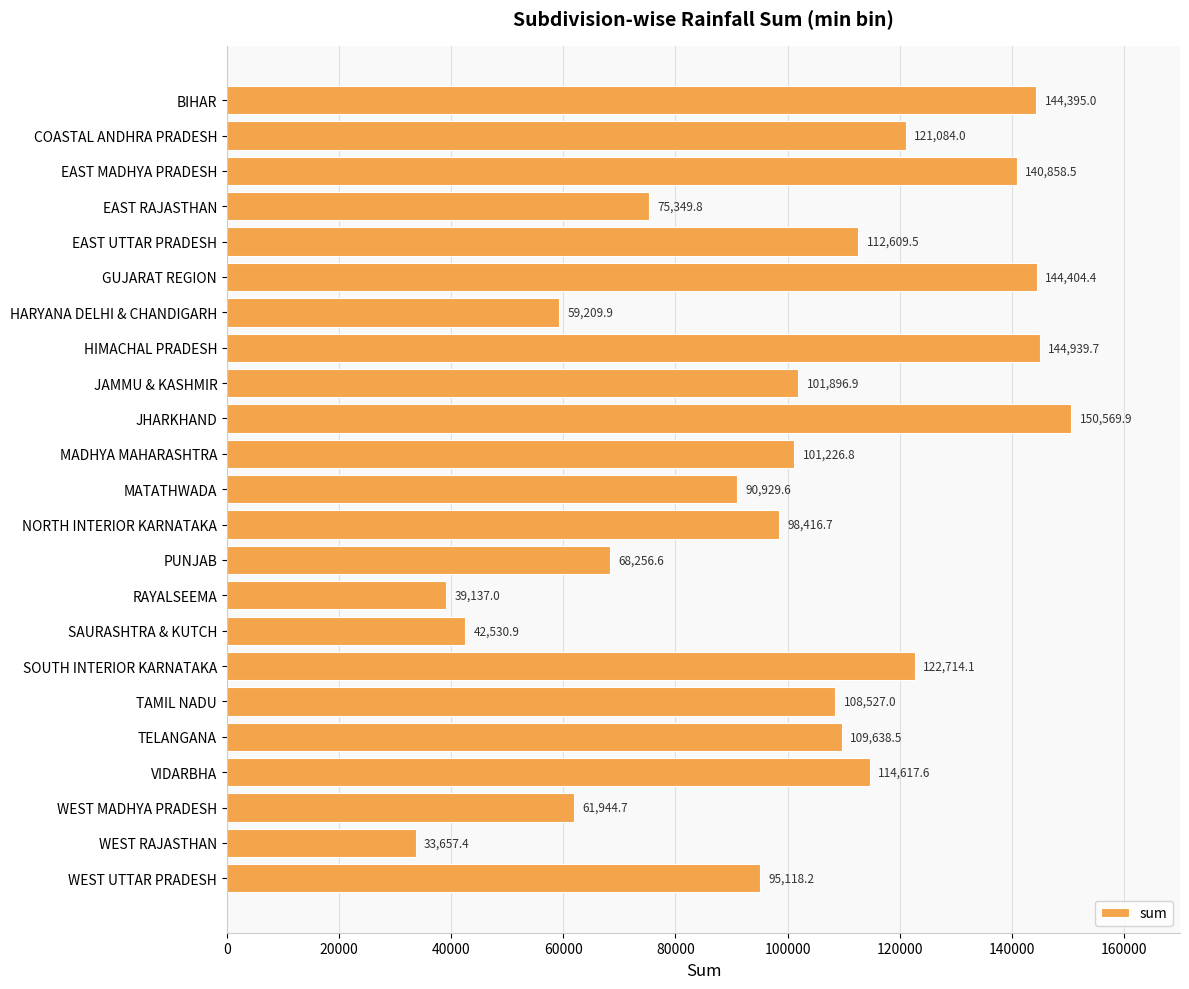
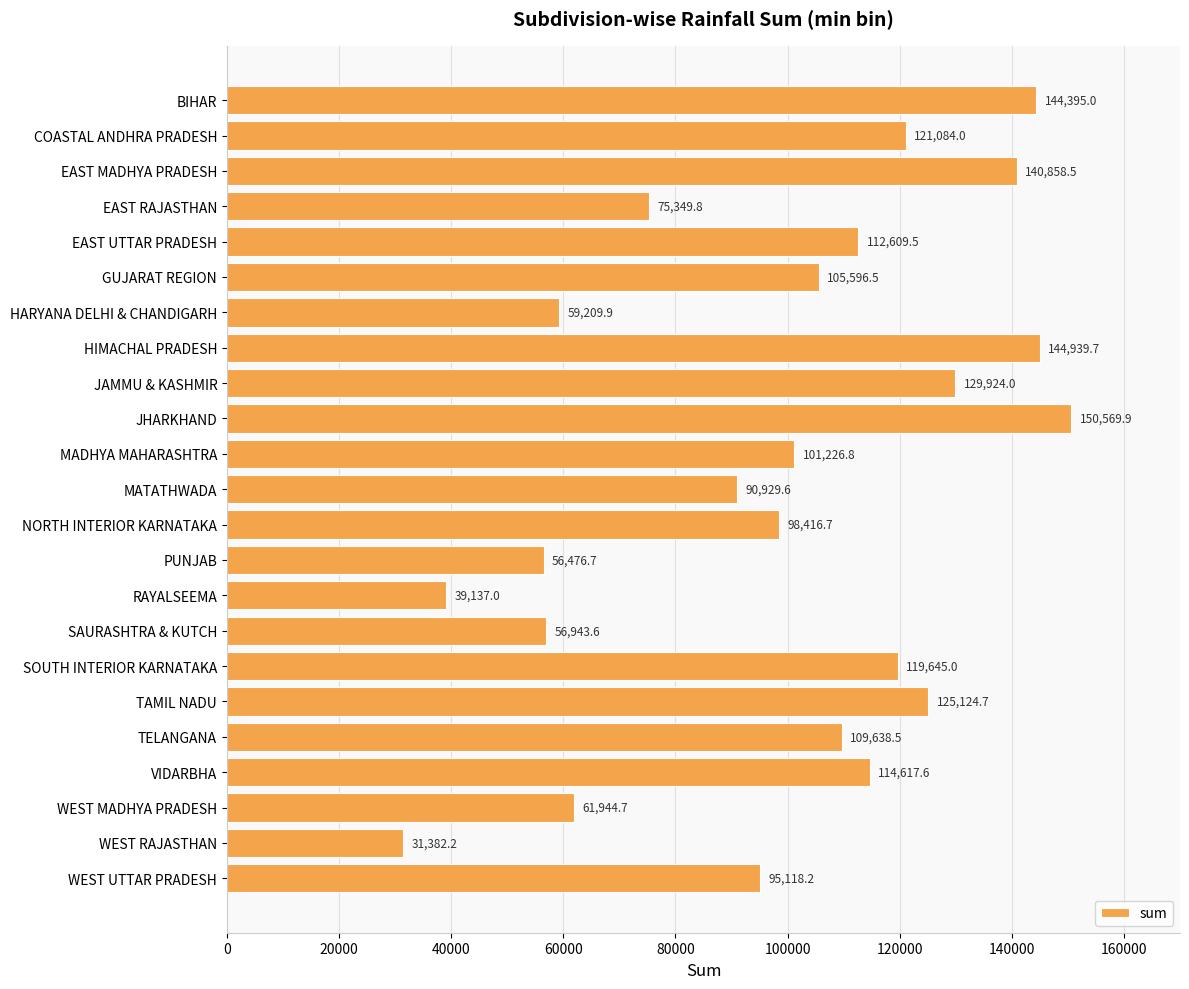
GUJARAT REGION: 144,404.4 -> 105,596.5
JAMMU & KASHMIR: 101,896.9 -> 129,924.0
PUNJAB: 68,256.6 -> 56,476.7
SAURASHTRA & KUTCH: 42,530.9 -> 56,943.6
SOUTH INTERIOR KARNATAKA: 122,714.1 -> 119,645.0
TAMIL NADU: 108,527.0 -> 125,124.7
WEST RAJASTHAN: 33,657.4 -> 31,382.2
